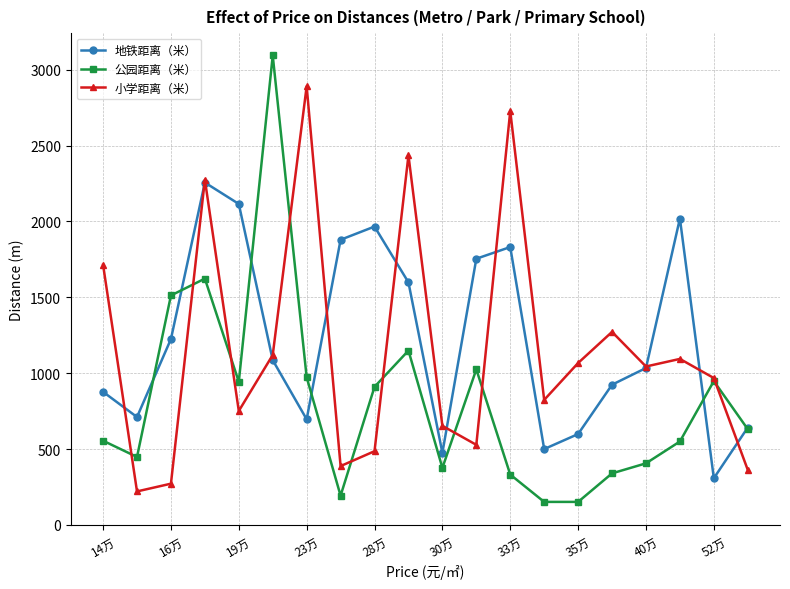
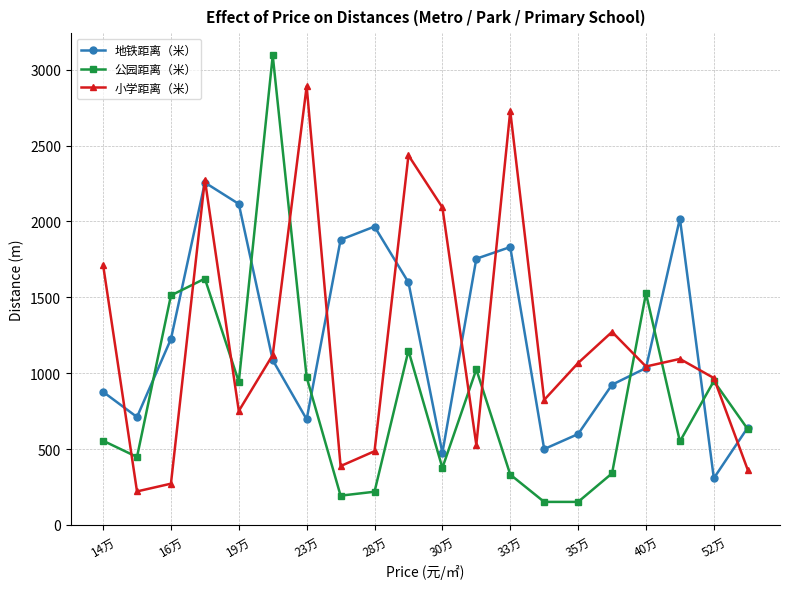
公园距离（米）, 28万: 910 -> 220
小学距离（米）, 30万: 650 -> 2090
公园距离（米）, 40万: 410 -> 1530
